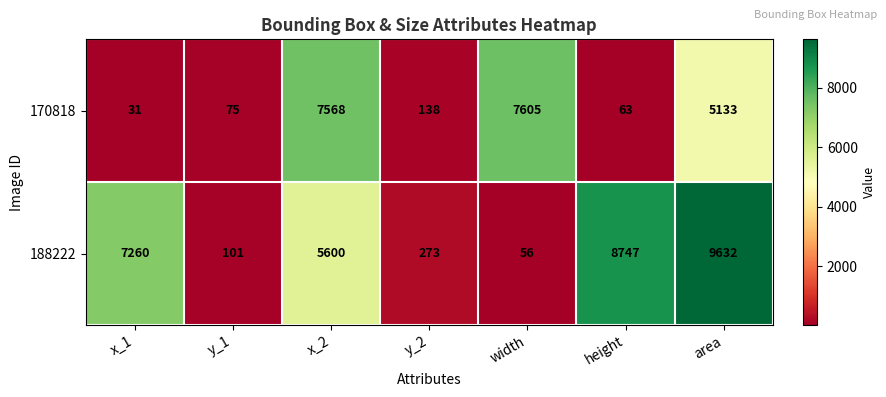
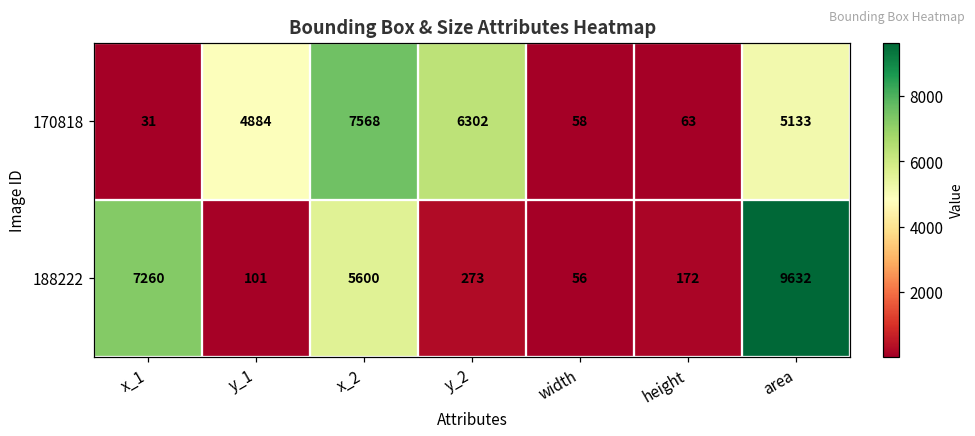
170818, y_1: 75 -> 4884
170818, y_2: 138 -> 6302
170818, width: 7605 -> 58
188222, height: 8747 -> 172
